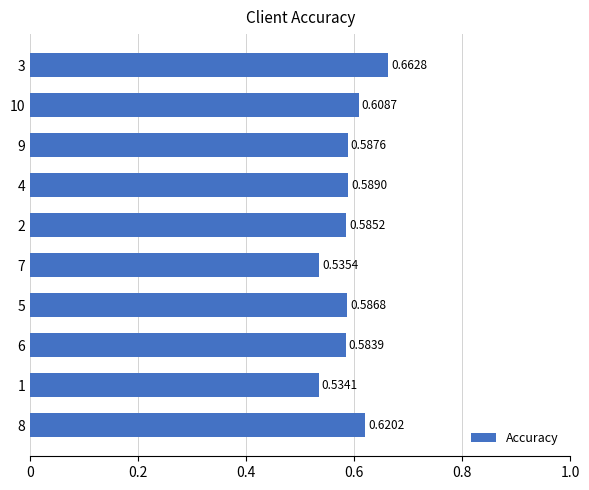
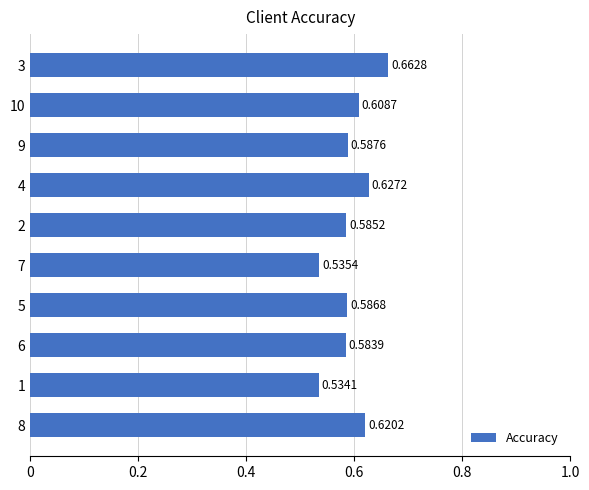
4: 0.5890 -> 0.6272
